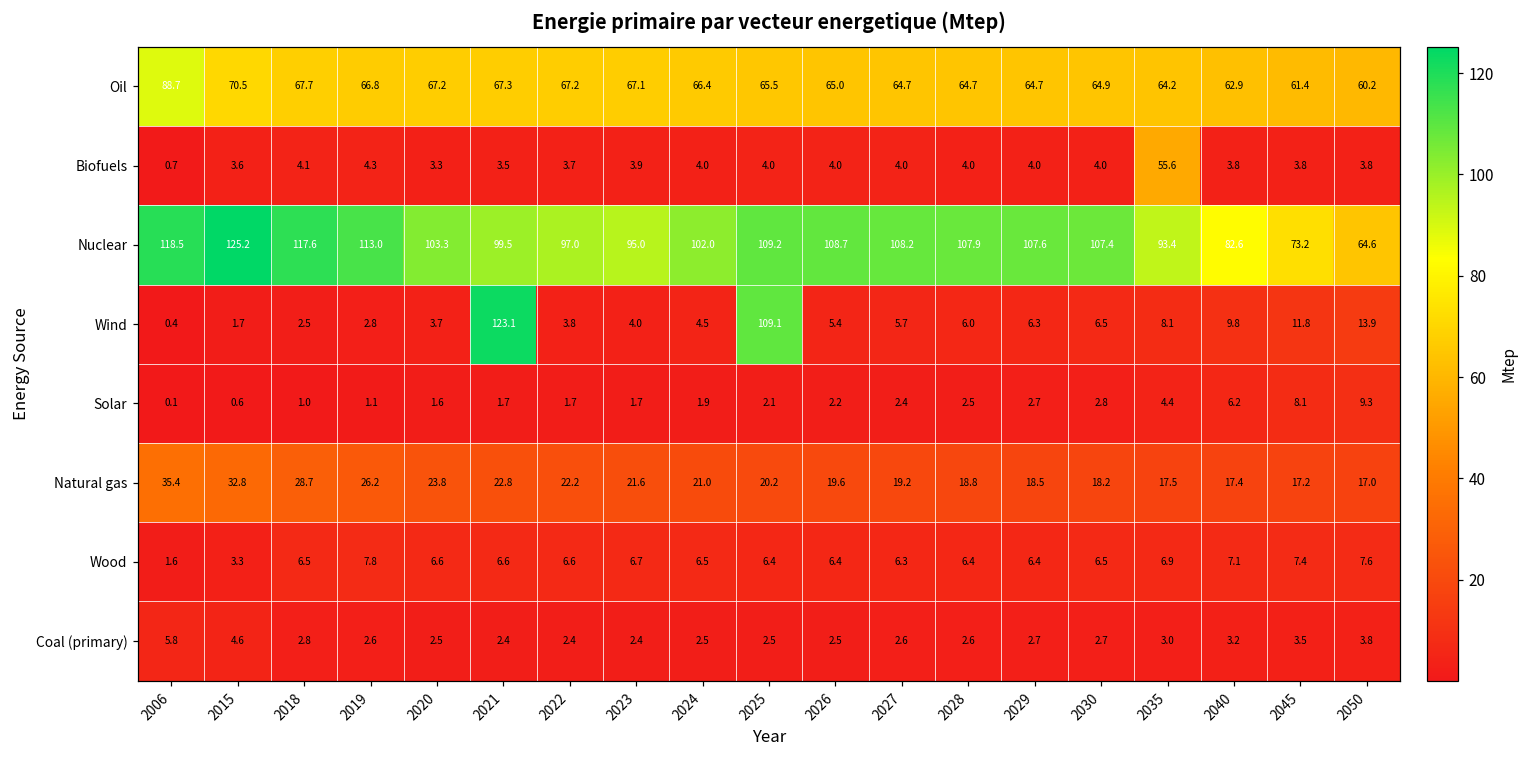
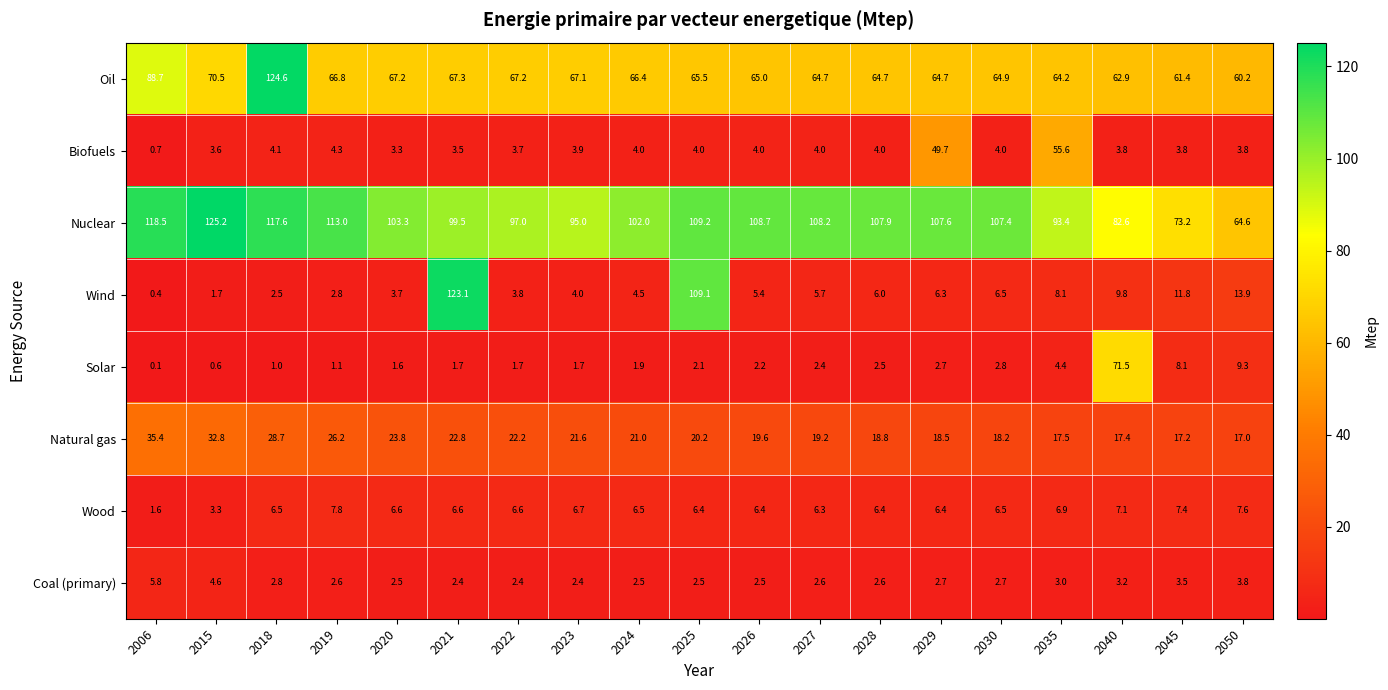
Oil, 2018: 67.7 -> 124.6
Biofuels, 2029: 4.0 -> 49.7
Solar, 2040: 6.2 -> 71.5
